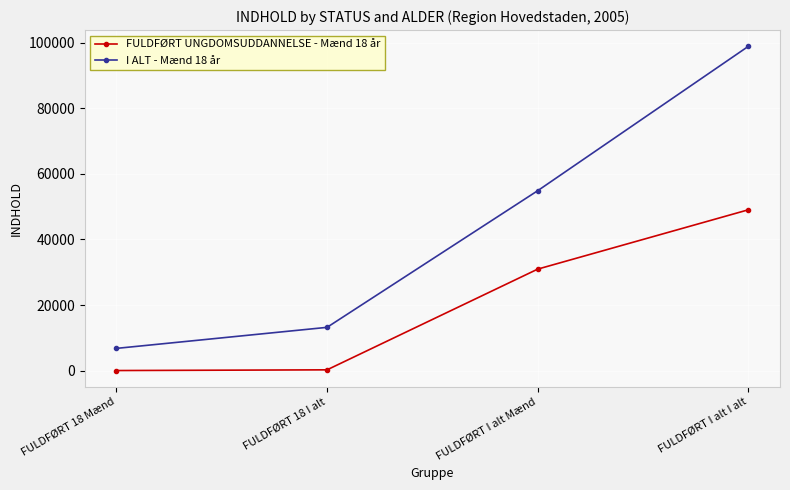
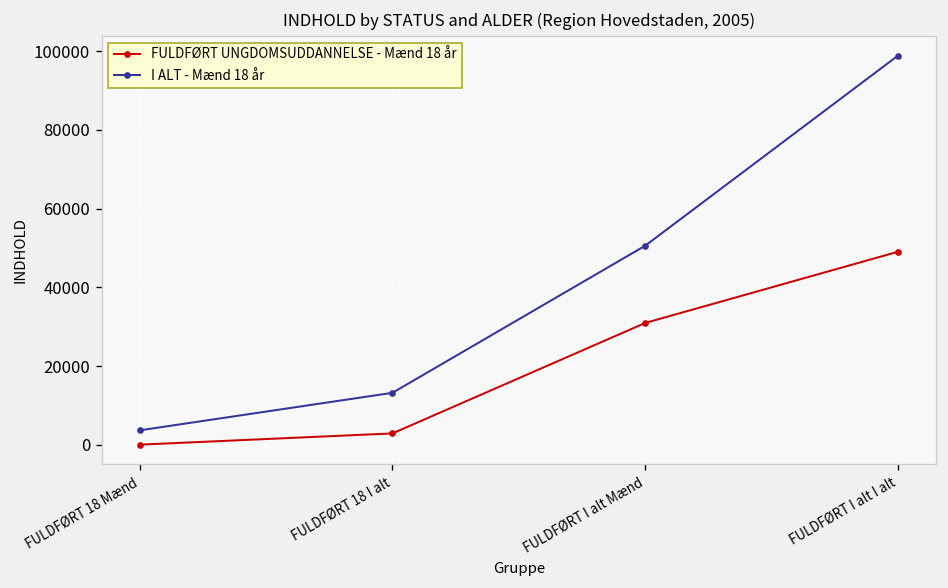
I ALT - Mænd 18 år, FULDFØRT 18 Mænd: 7000 -> 4000
FULDFØRT UNGDOMSUDDANNELSE - Mænd 18 år, FULDFØRT 18 I alt: 0 -> 3000
I ALT - Mænd 18 år, FULDFØRT I alt Mænd: 55000 -> 51000
